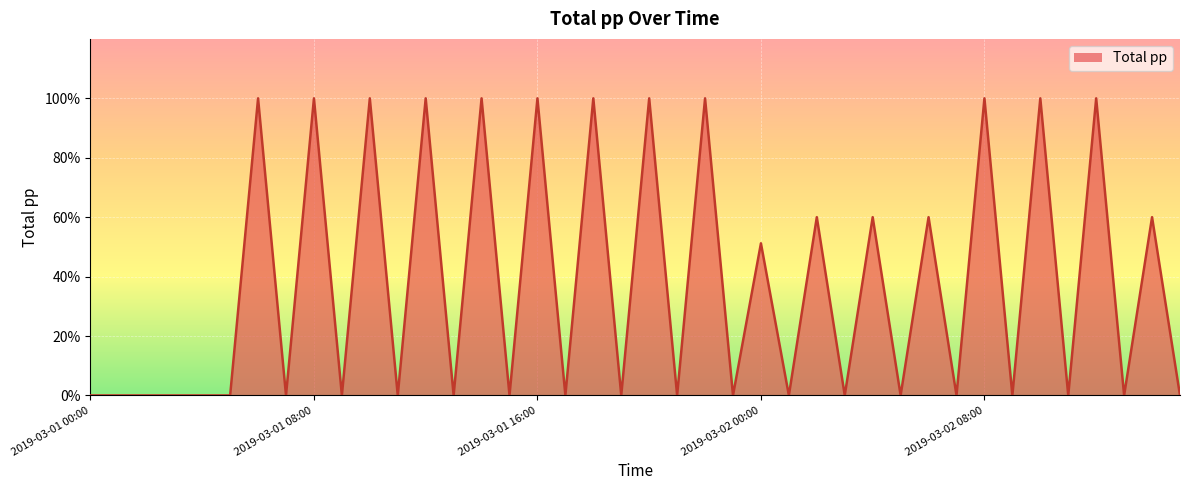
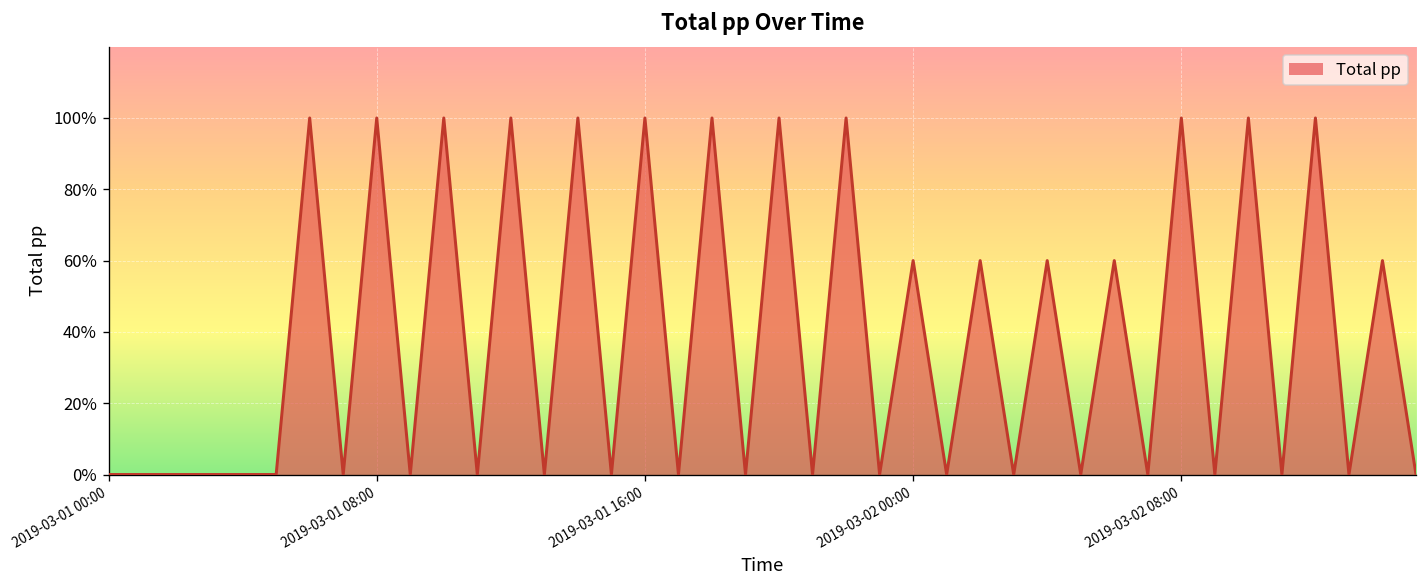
2019-03-02 00:00: 51% -> 60%
